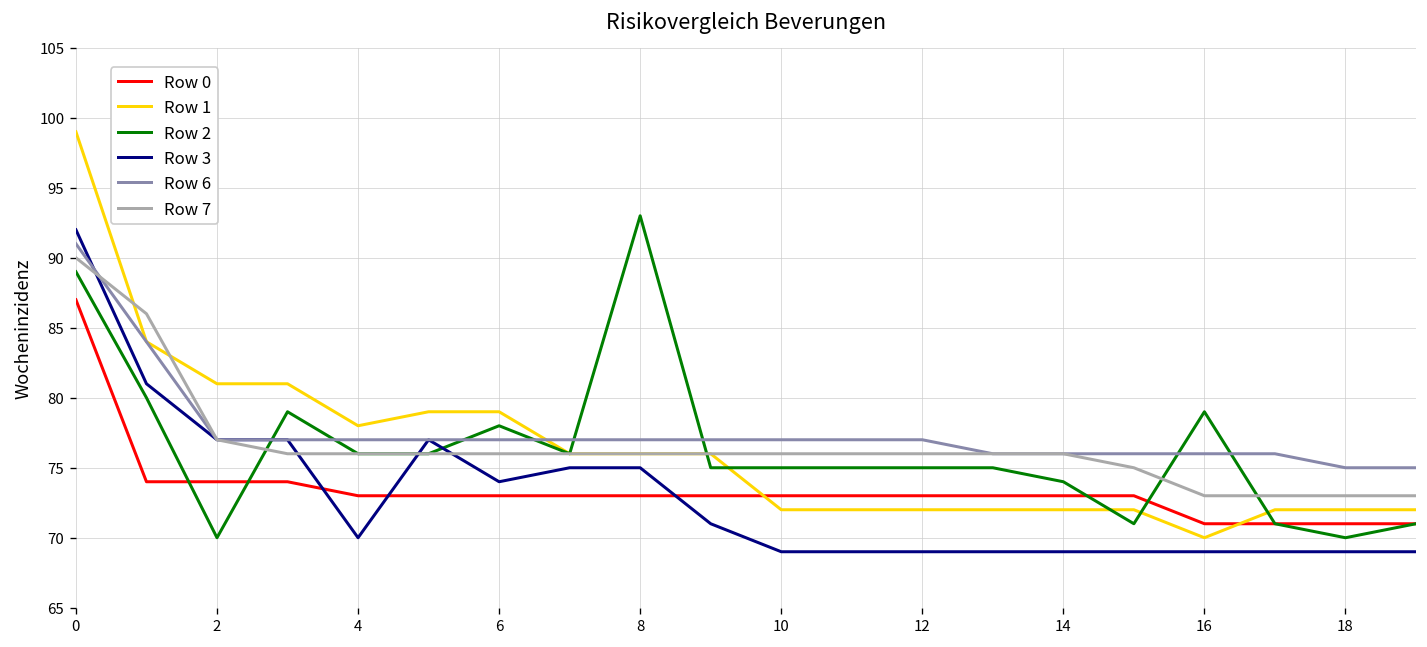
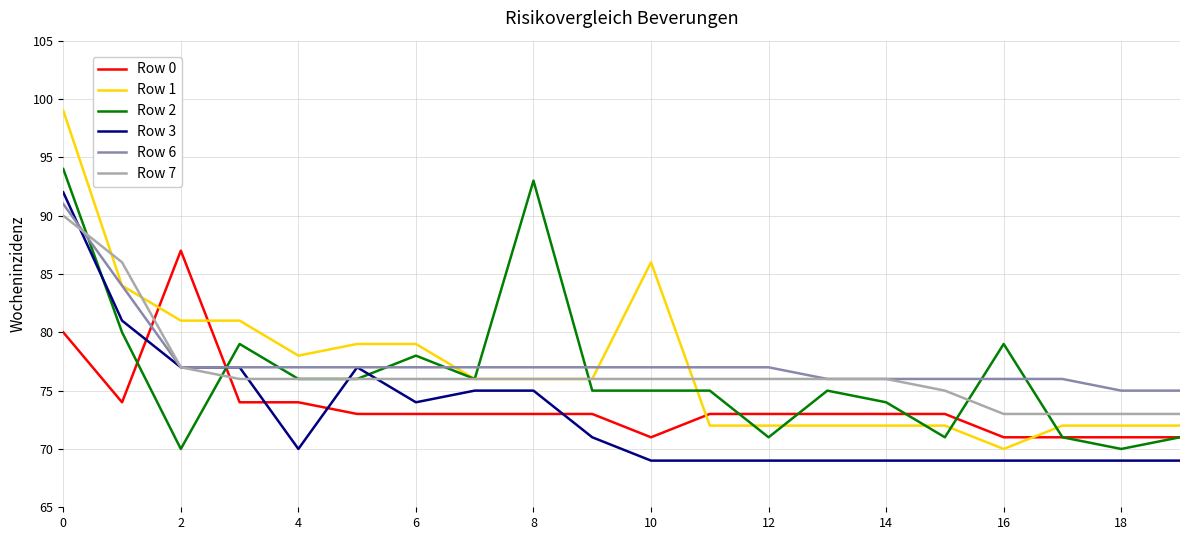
Row 0, 0: 87 -> 80
Row 2, 0: 89 -> 94
Row 0, 2: 74 -> 87
Row 0, 4: 73 -> 74
Row 0, 10: 73 -> 71
Row 1, 10: 72 -> 86
Row 2, 12: 75 -> 71
